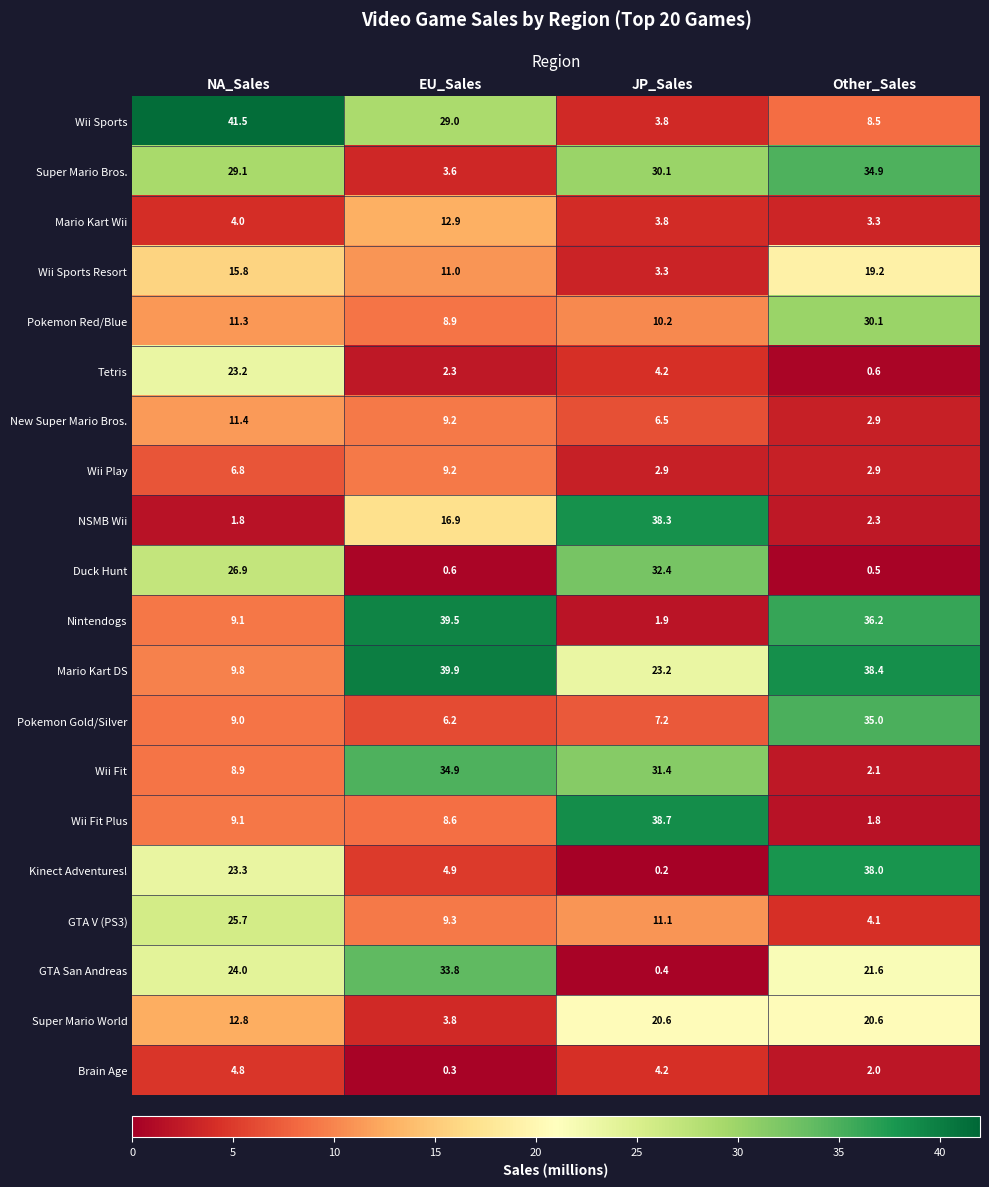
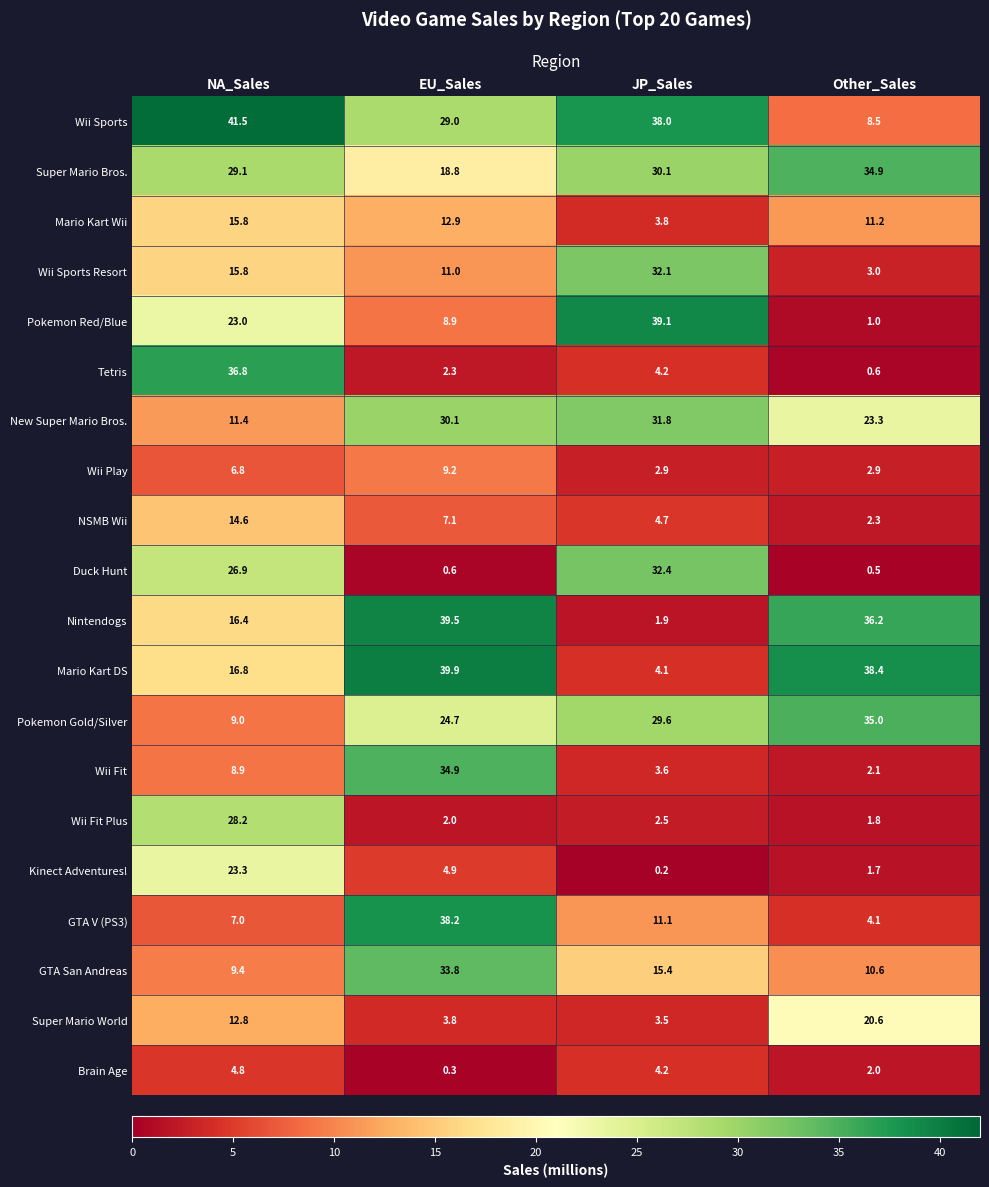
Wii Sports, JP_Sales: 3.8 -> 38.0
Super Mario Bros., EU_Sales: 3.6 -> 18.8
Mario Kart Wii, NA_Sales: 4.0 -> 15.8
Mario Kart Wii, Other_Sales: 3.3 -> 11.2
Wii Sports Resort, JP_Sales: 3.3 -> 32.1
Wii Sports Resort, Other_Sales: 19.2 -> 3.0
Pokemon Red/Blue, NA_Sales: 11.3 -> 23.0
Pokemon Red/Blue, JP_Sales: 10.2 -> 39.1
Pokemon Red/Blue, Other_Sales: 30.1 -> 1.0
Tetris, NA_Sales: 23.2 -> 36.8
New Super Mario Bros., EU_Sales: 9.2 -> 30.1
New Super Mario Bros., JP_Sales: 6.5 -> 31.8
New Super Mario Bros., Other_Sales: 2.9 -> 23.3
NSMB Wii, NA_Sales: 1.8 -> 14.6
NSMB Wii, EU_Sales: 16.9 -> 7.1
NSMB Wii, JP_Sales: 38.3 -> 4.7
Nintendogs, NA_Sales: 9.1 -> 16.4
Mario Kart DS, NA_Sales: 9.8 -> 16.8
Mario Kart DS, JP_Sales: 23.2 -> 4.1
Pokemon Gold/Silver, EU_Sales: 6.2 -> 24.7
Pokemon Gold/Silver, JP_Sales: 7.2 -> 29.6
Wii Fit, JP_Sales: 31.4 -> 3.6
Wii Fit Plus, NA_Sales: 9.1 -> 28.2
Wii Fit Plus, EU_Sales: 8.6 -> 2.0
Wii Fit Plus, JP_Sales: 38.7 -> 2.5
Kinect Adventures!, Other_Sales: 38.0 -> 1.7
GTA V (PS3), NA_Sales: 25.7 -> 7.0
GTA V (PS3), EU_Sales: 9.3 -> 38.2
GTA San Andreas, NA_Sales: 24.0 -> 9.4
GTA San Andreas, JP_Sales: 0.4 -> 15.4
GTA San Andreas, Other_Sales: 21.6 -> 10.6
Super Mario World, JP_Sales: 20.6 -> 3.5
